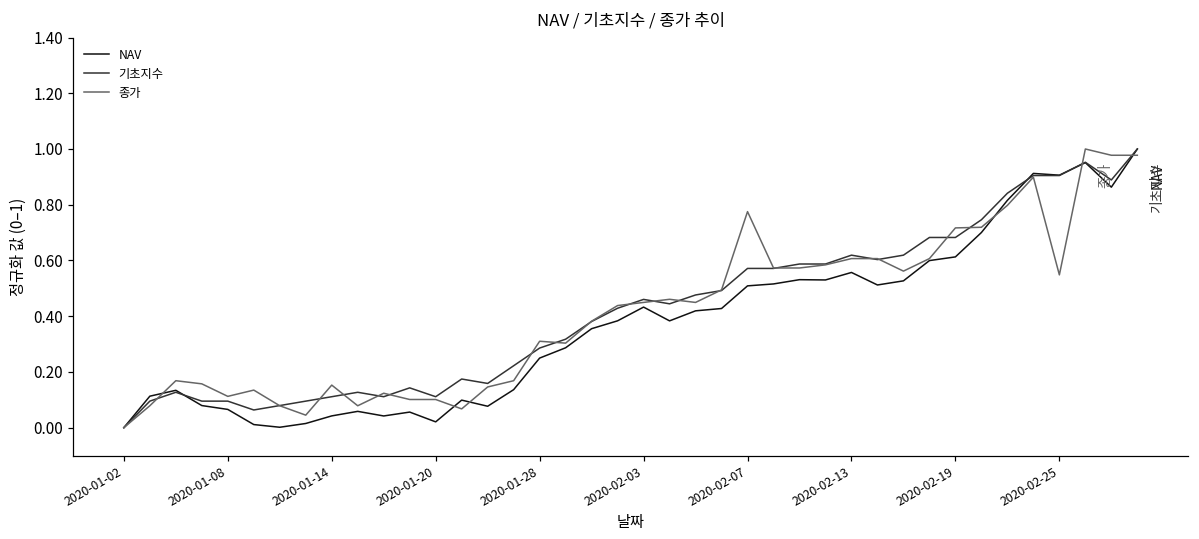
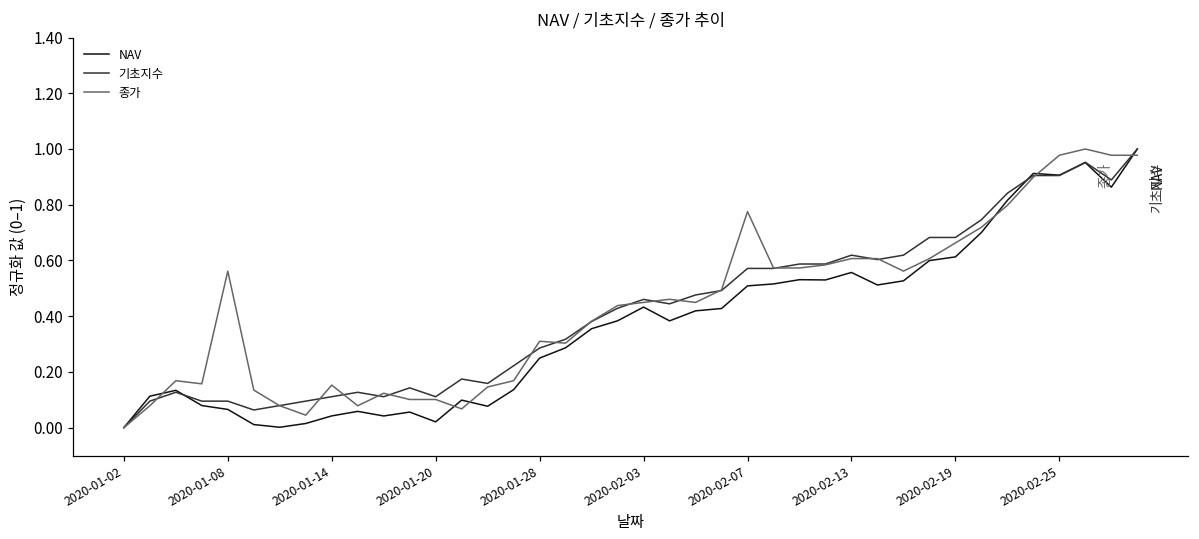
종가, 2020-01-08: 0.11 -> 0.56
종가, 2020-02-19: 0.72 -> 0.66
종가, 2020-02-25: 0.55 -> 0.98
